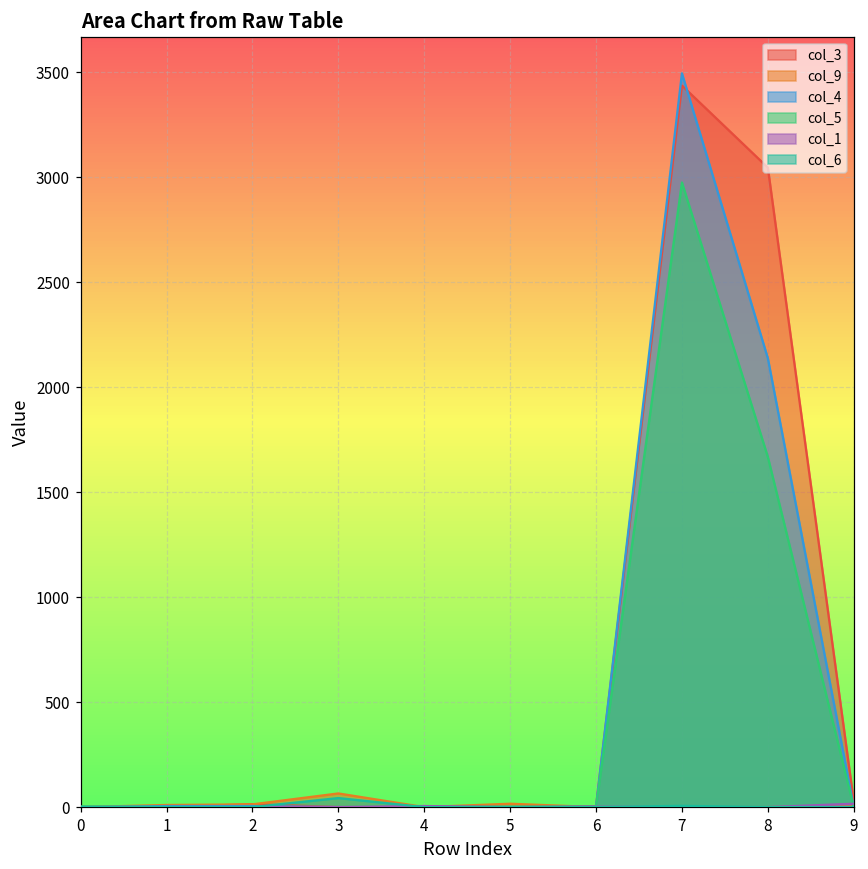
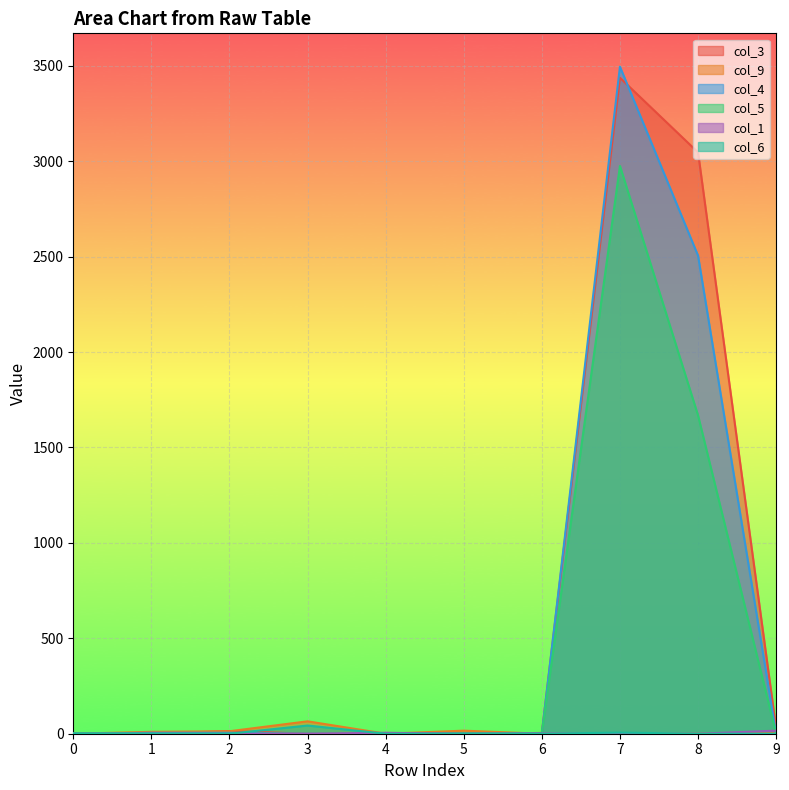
col_4, 8: 2140 -> 2510
